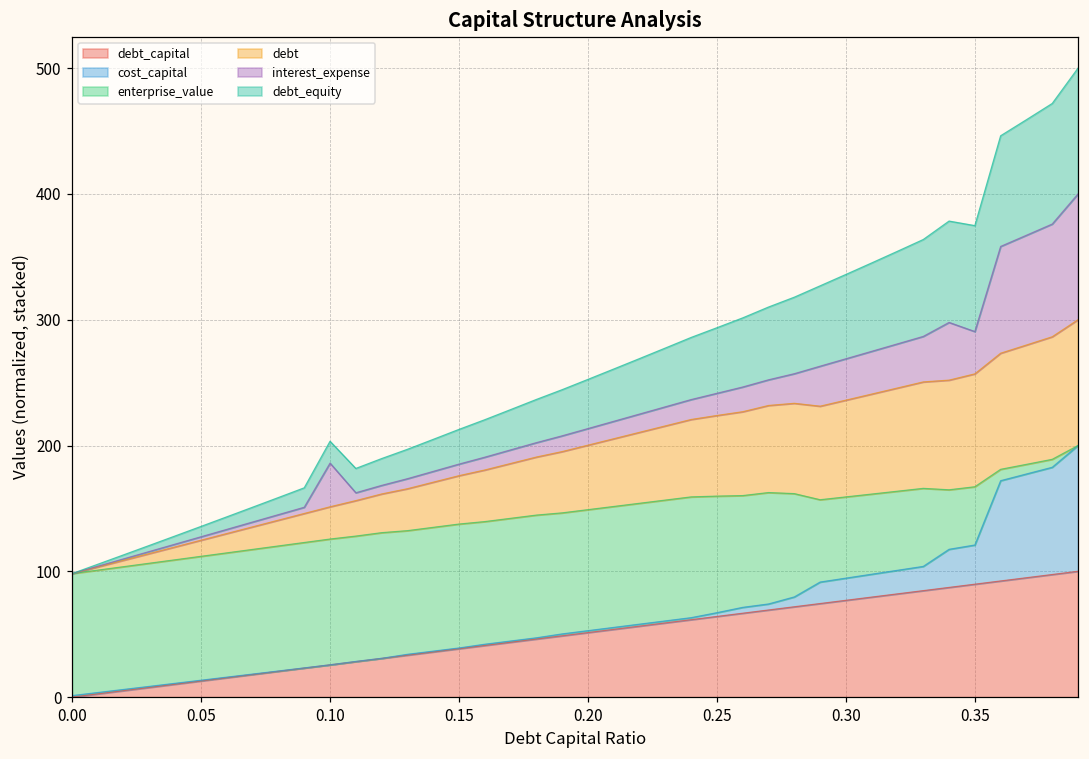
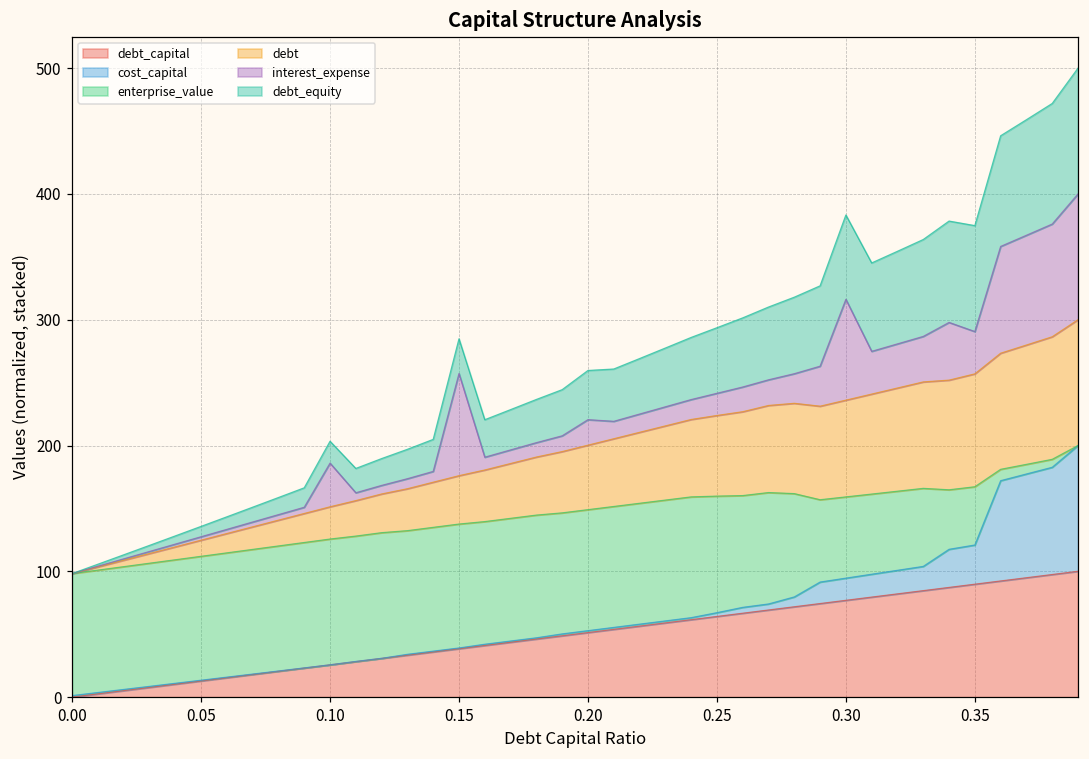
interest_expense, 0.15: 9 -> 81
interest_expense, 0.20: 13 -> 20
interest_expense, 0.30: 33 -> 80
